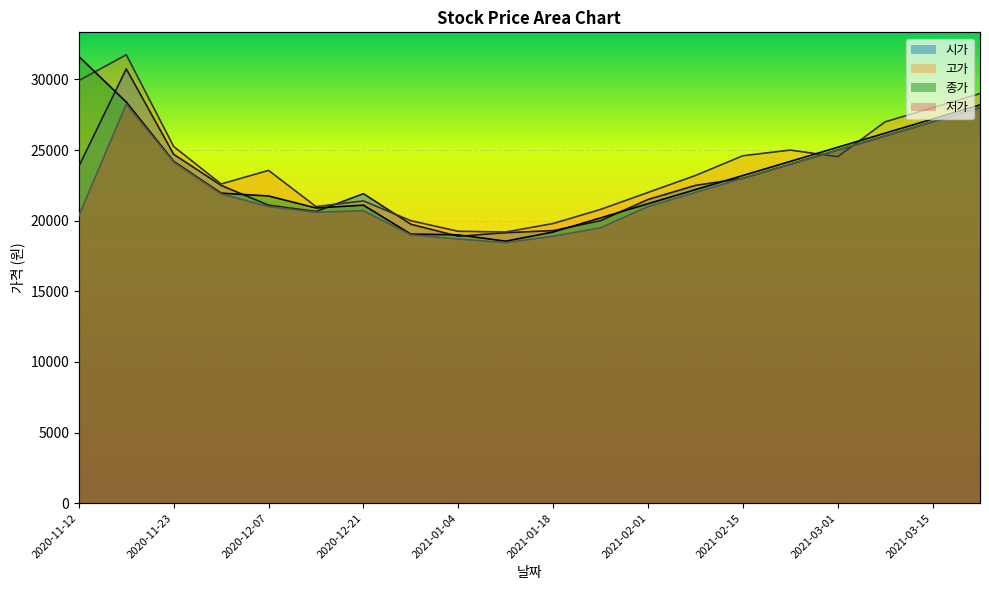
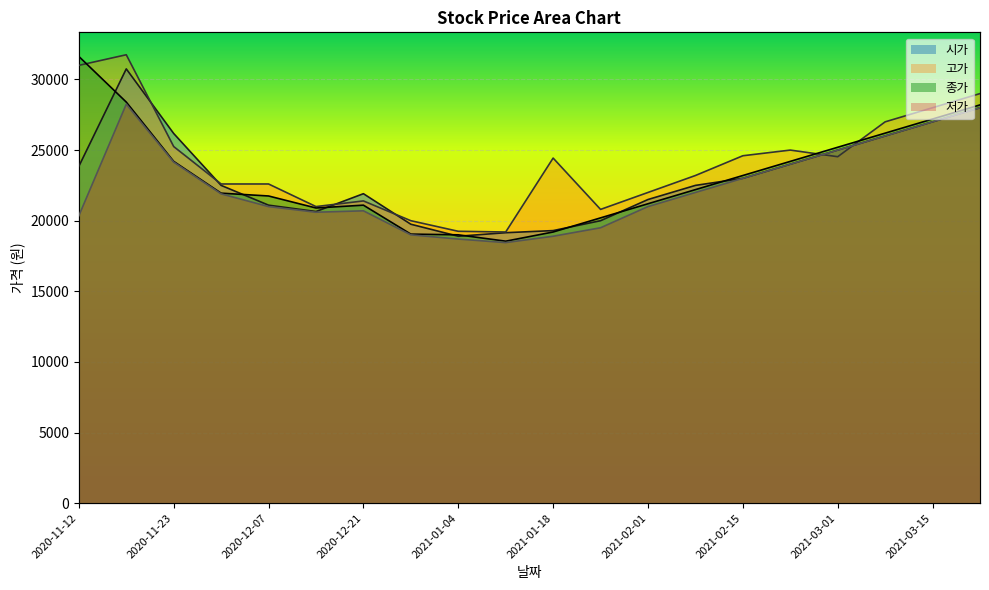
고가, 2020-11-12: 29900 -> 31000
시가, 2020-11-23: 24700 -> 26200
고가, 2020-12-07: 23600 -> 22600
고가, 2021-01-18: 19800 -> 24400
